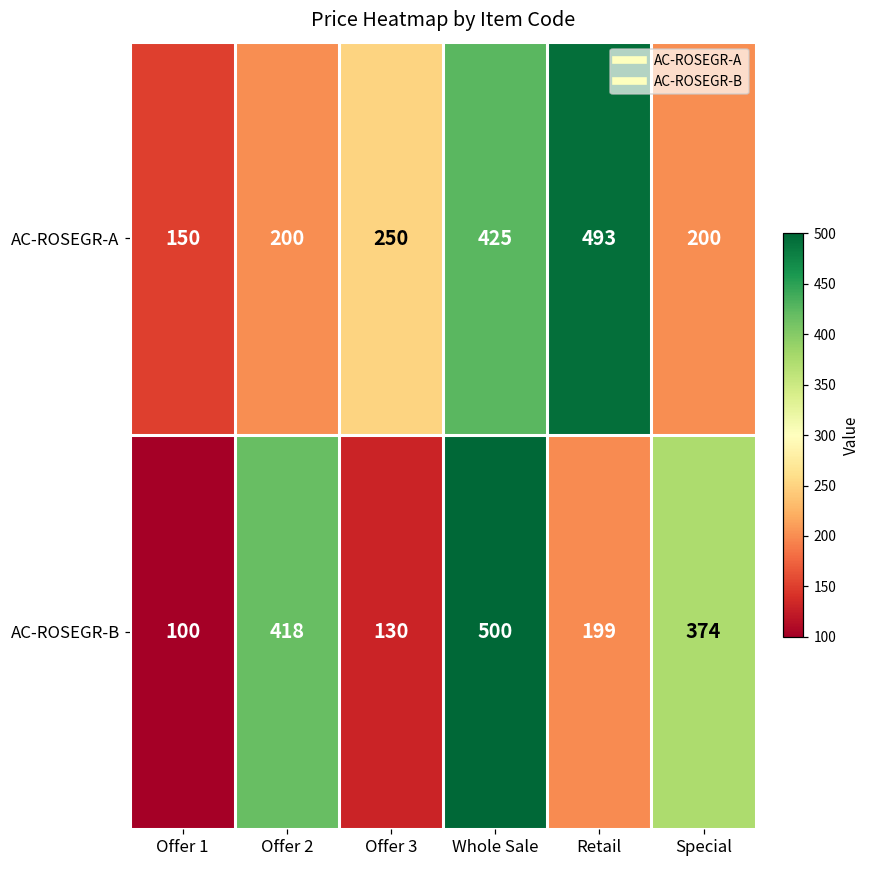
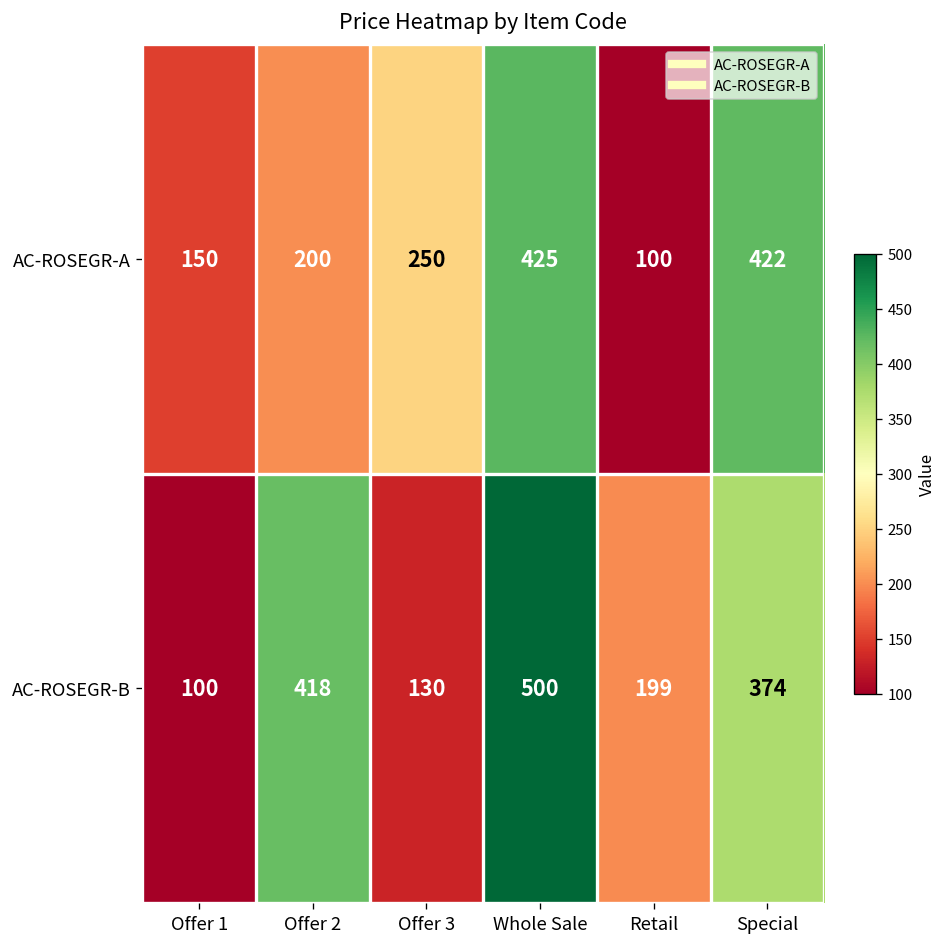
AC-ROSEGR-A, Retail: 493 -> 100
AC-ROSEGR-A, Special: 200 -> 422
